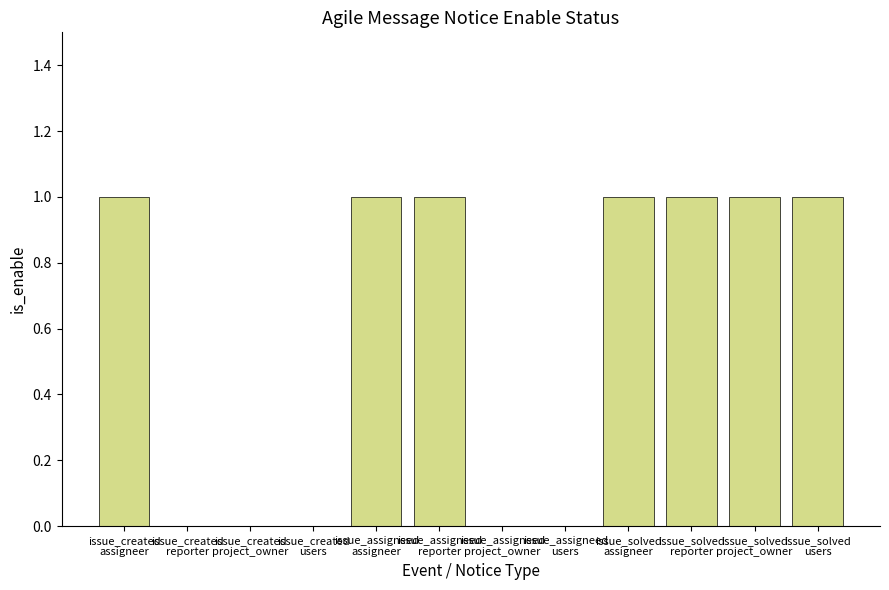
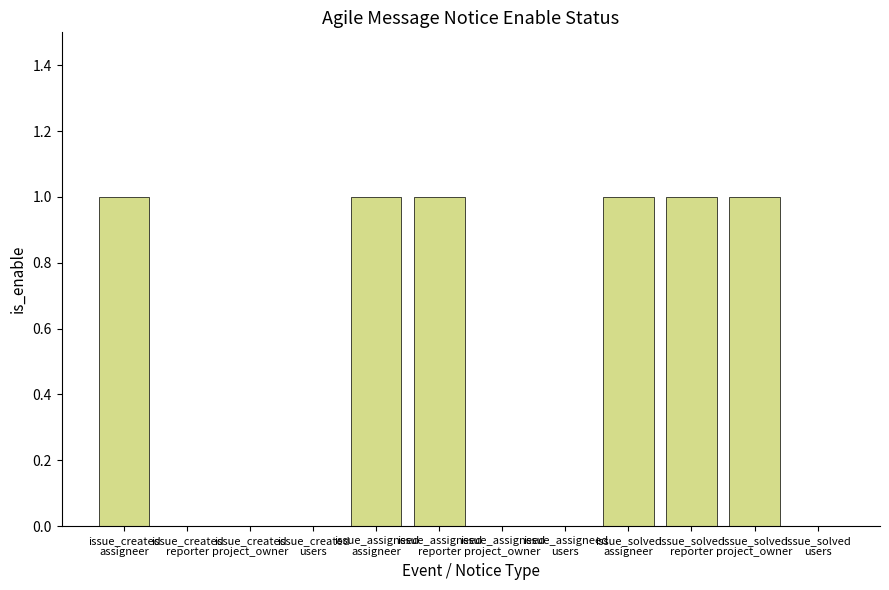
issue_solved users: 1 -> 0
